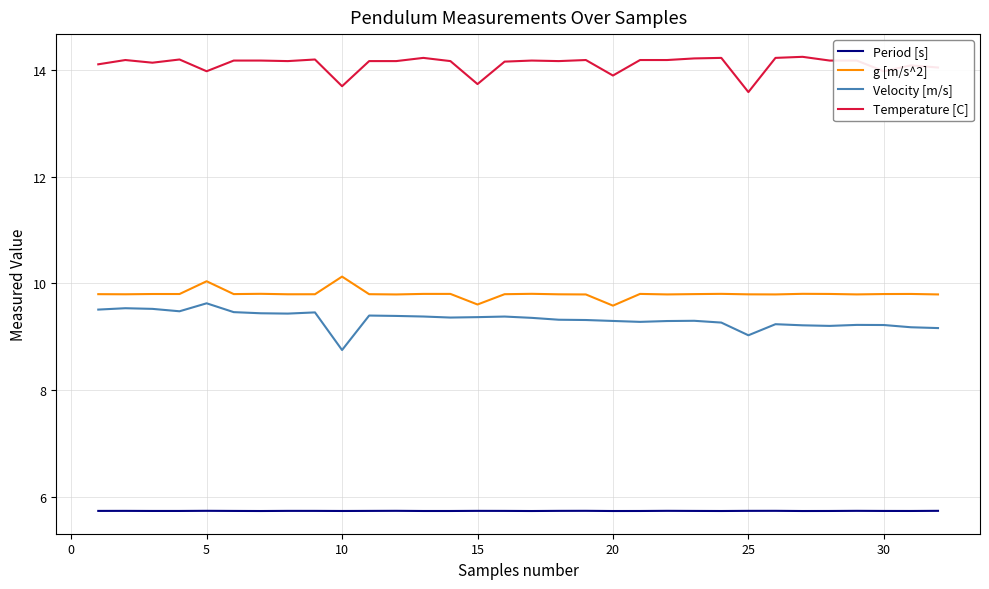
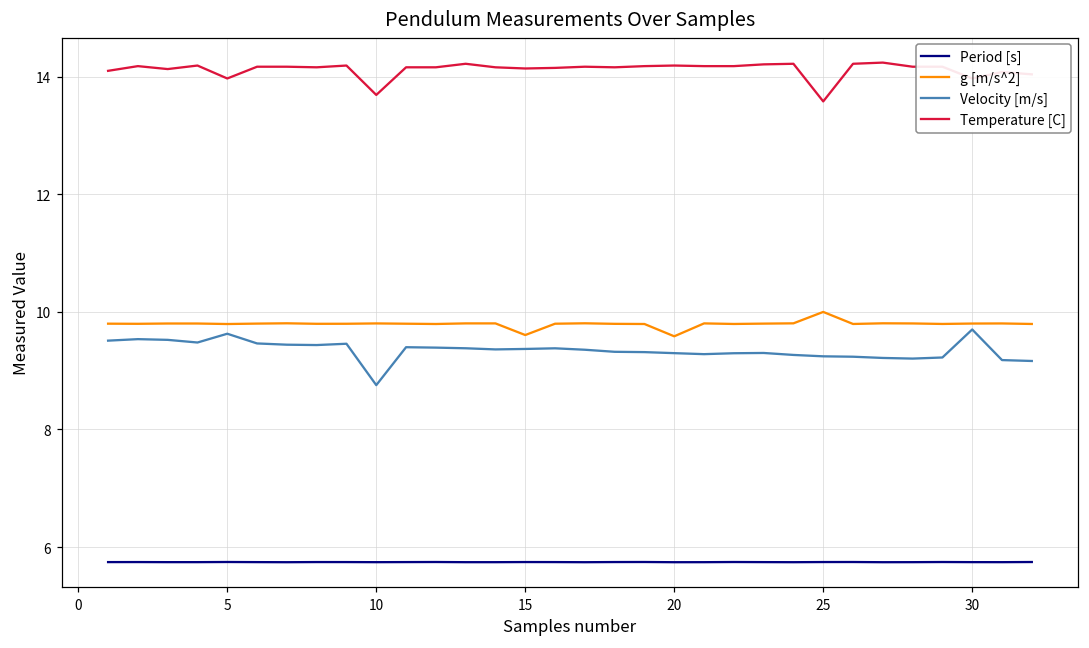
g [m/s^2], 5: 10.0 -> 9.8
g [m/s^2], 10: 10.1 -> 9.8
Temperature [C], 15: 13.7 -> 14.1
Temperature [C], 20: 13.9 -> 14.2
g [m/s^2], 25: 9.8 -> 10.0
Velocity [m/s], 25: 9.0 -> 9.2
Velocity [m/s], 30: 9.2 -> 9.7
